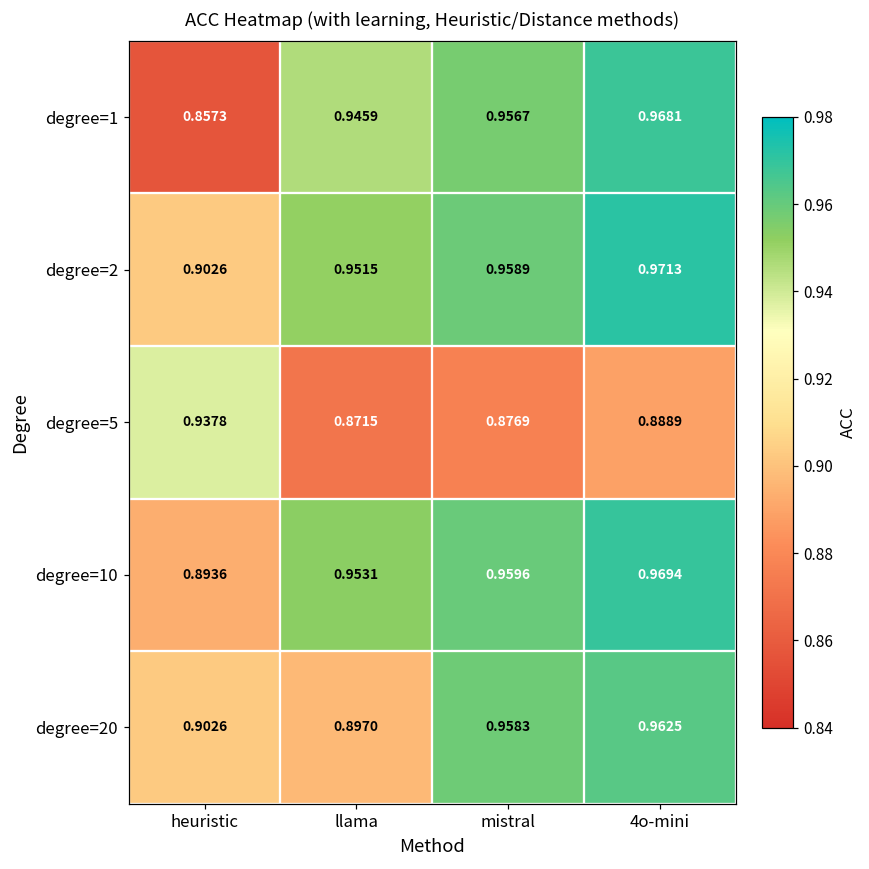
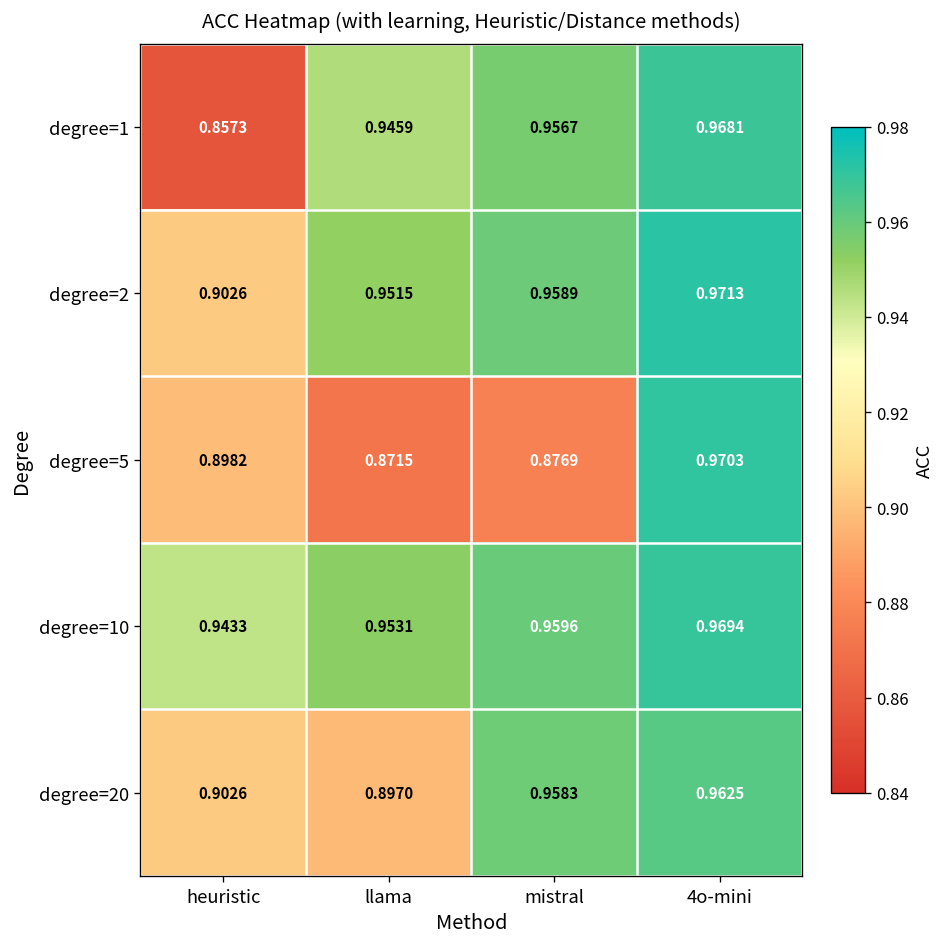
degree=5, heuristic: 0.9378 -> 0.8982
degree=5, 4o-mini: 0.8889 -> 0.9703
degree=10, heuristic: 0.8936 -> 0.9433
